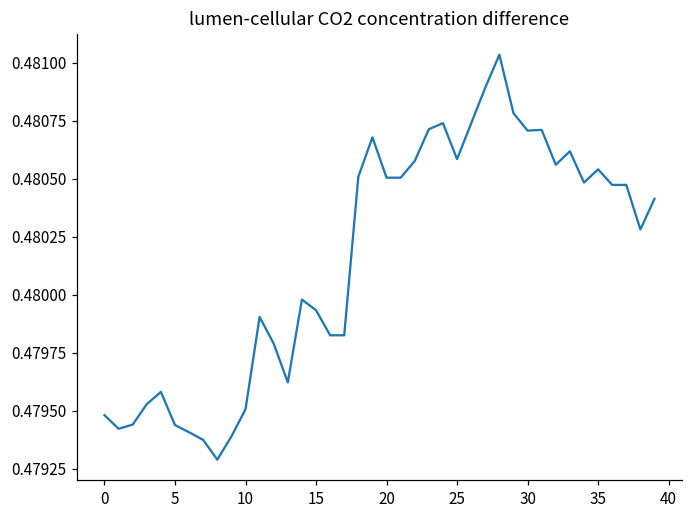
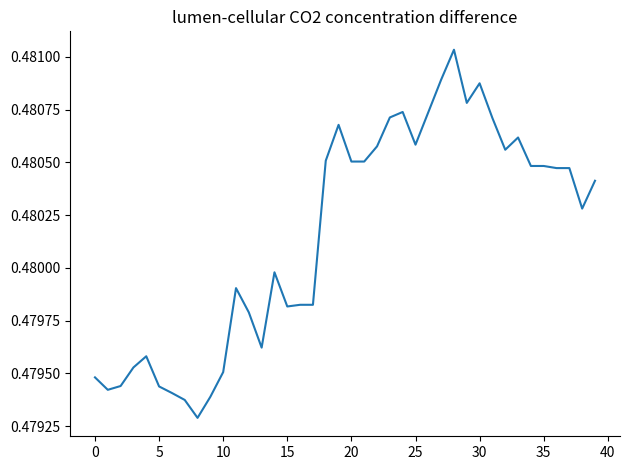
15: 0.47993 -> 0.47982
30: 0.48071 -> 0.48088
35: 0.48054 -> 0.48048
